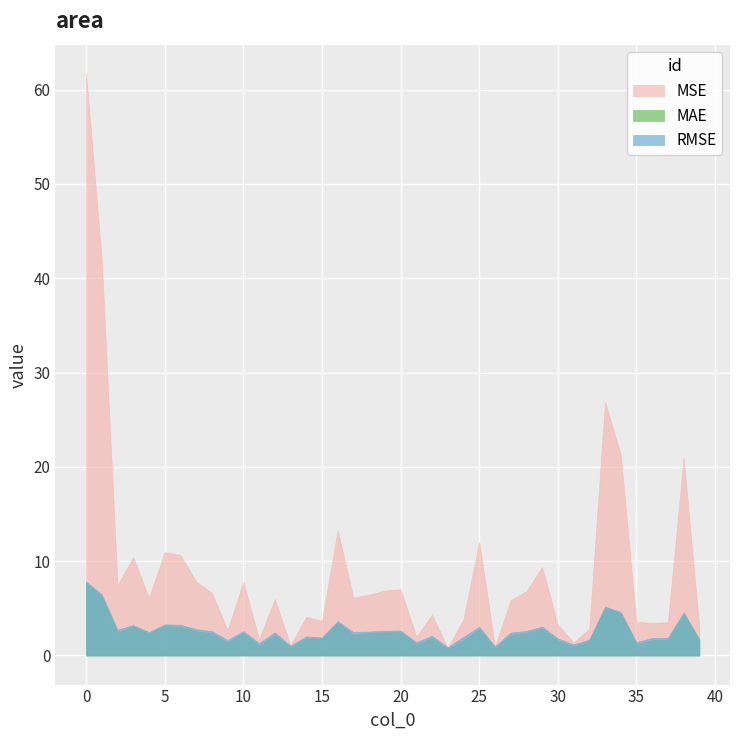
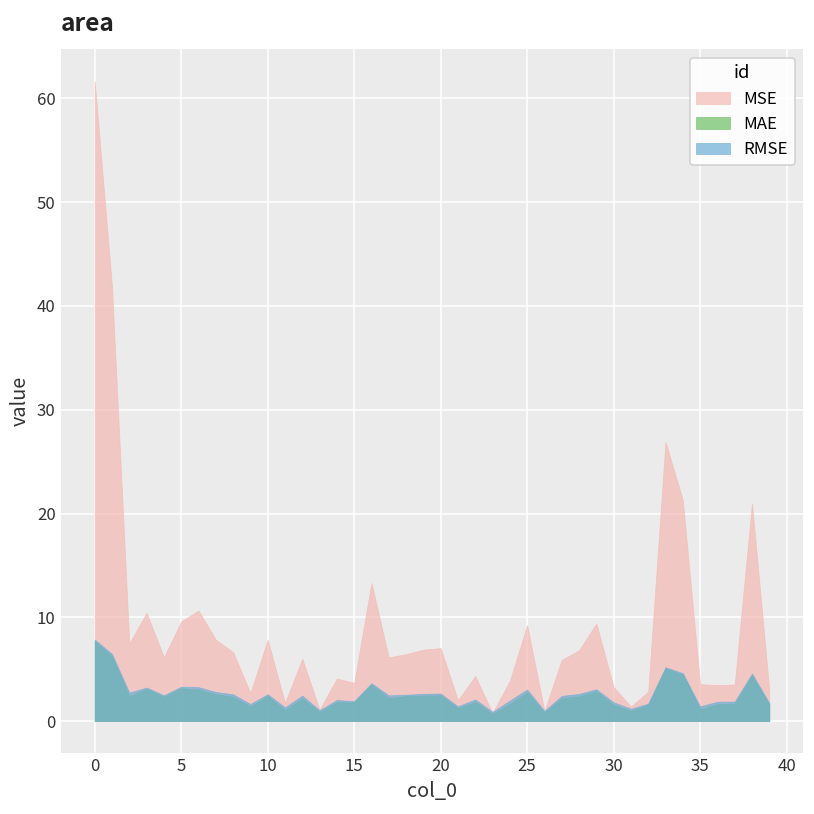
MSE, 5: 11 -> 10
MSE, 25: 12 -> 9
